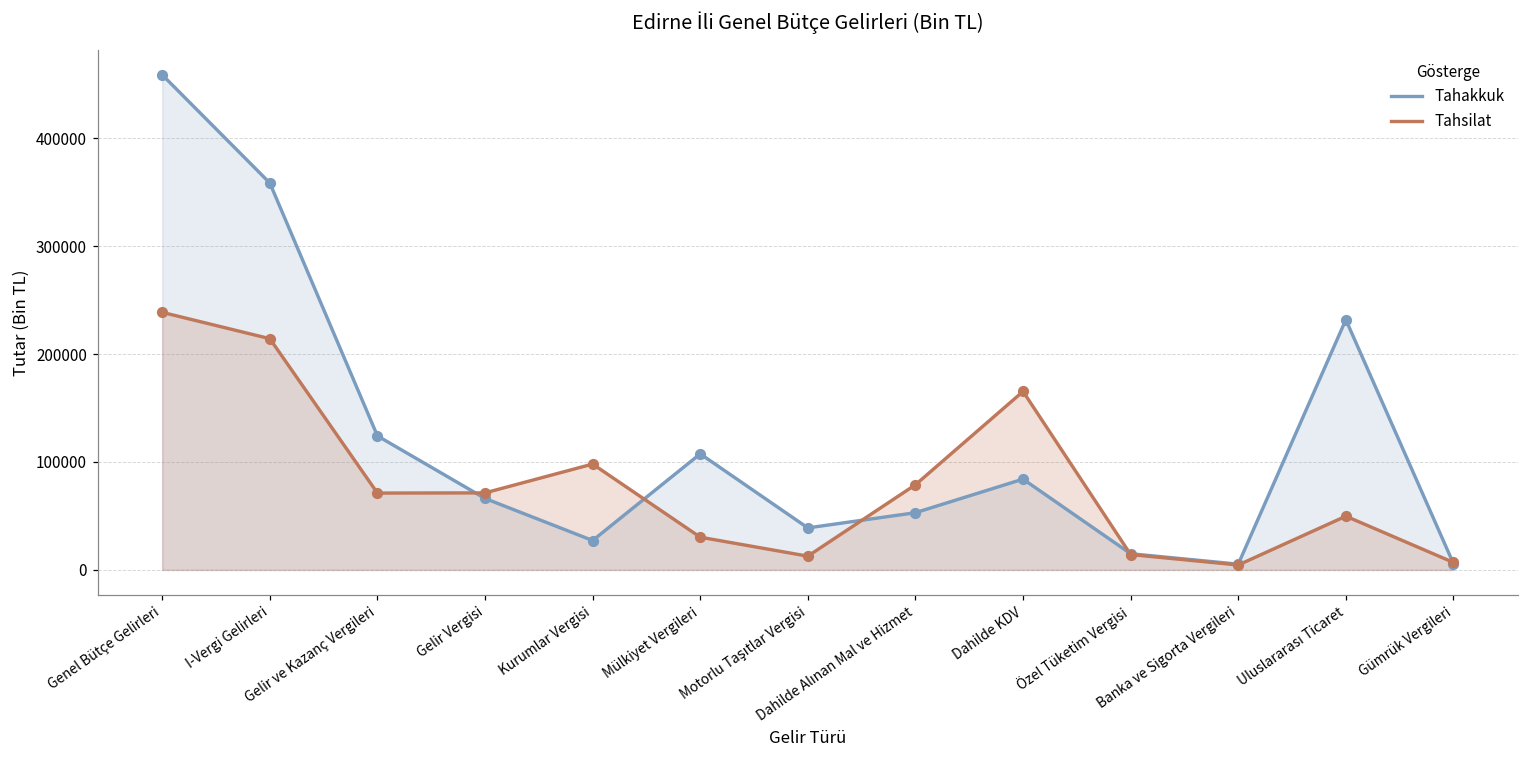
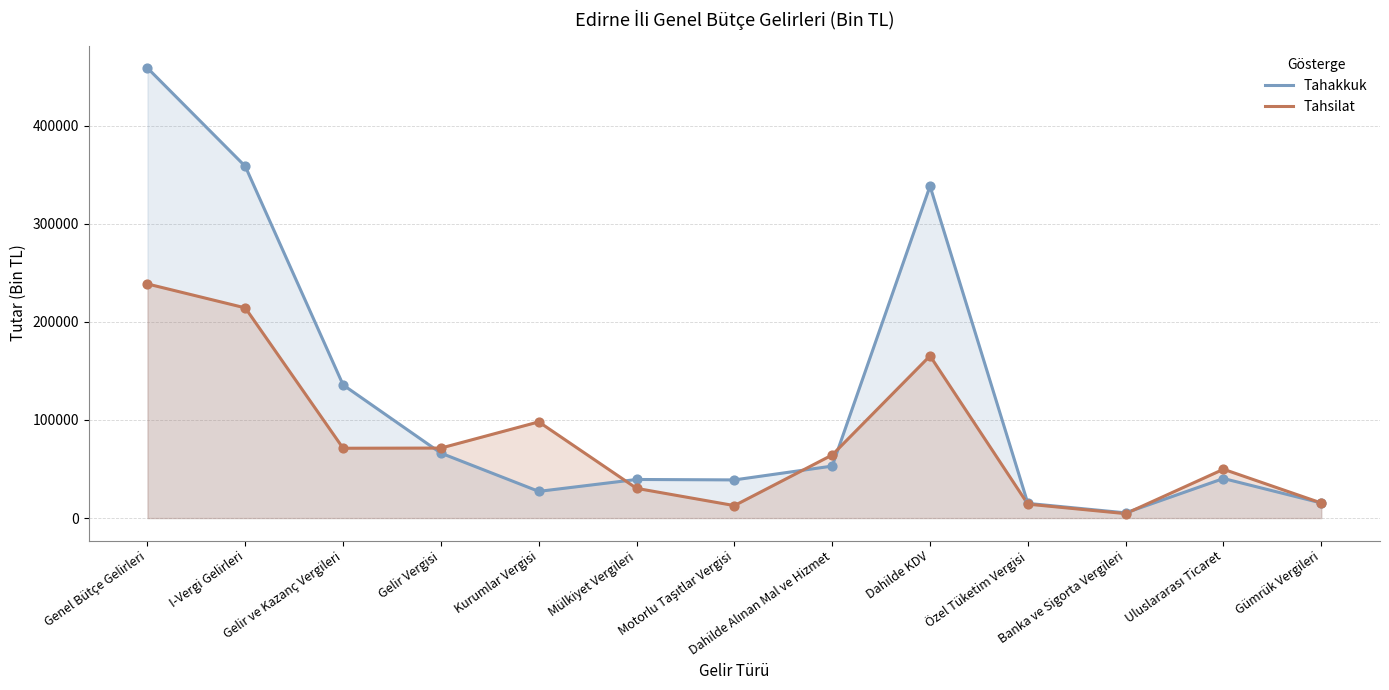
Tahakkuk, Gelir ve Kazanç Vergileri: 120000 -> 140000
Tahakkuk, Mülkiyet Vergileri: 110000 -> 40000
Tahsilat, Dahilde Alınan Mal ve Hizmet: 80000 -> 60000
Tahakkuk, Dahilde KDV: 80000 -> 340000
Tahakkuk, Uluslararası Ticaret: 230000 -> 40000
Tahakkuk, Gümrük Vergileri: 10000 -> 20000
Tahsilat, Gümrük Vergileri: 10000 -> 20000
